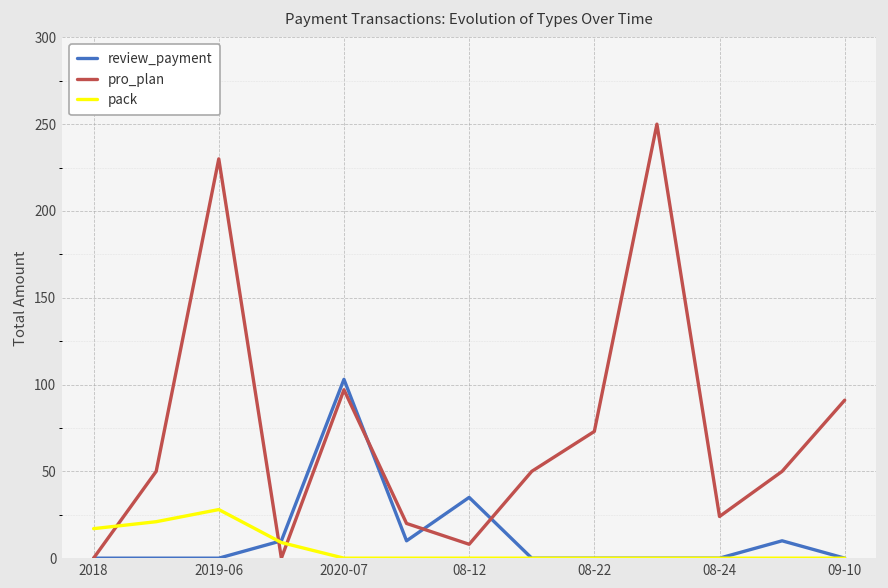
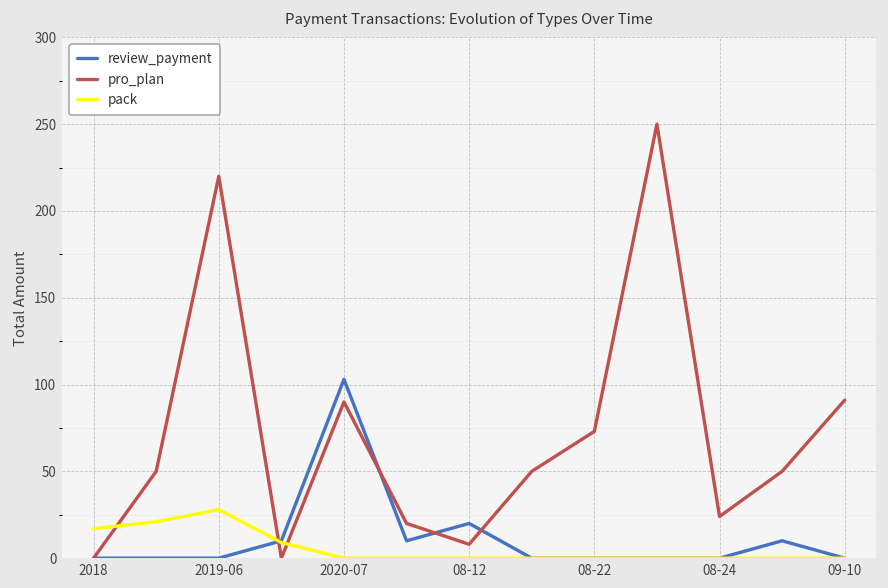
pro_plan, 2019-06: 230 -> 220
pro_plan, 2020-07: 97 -> 90
review_payment, 08-12: 35 -> 20
